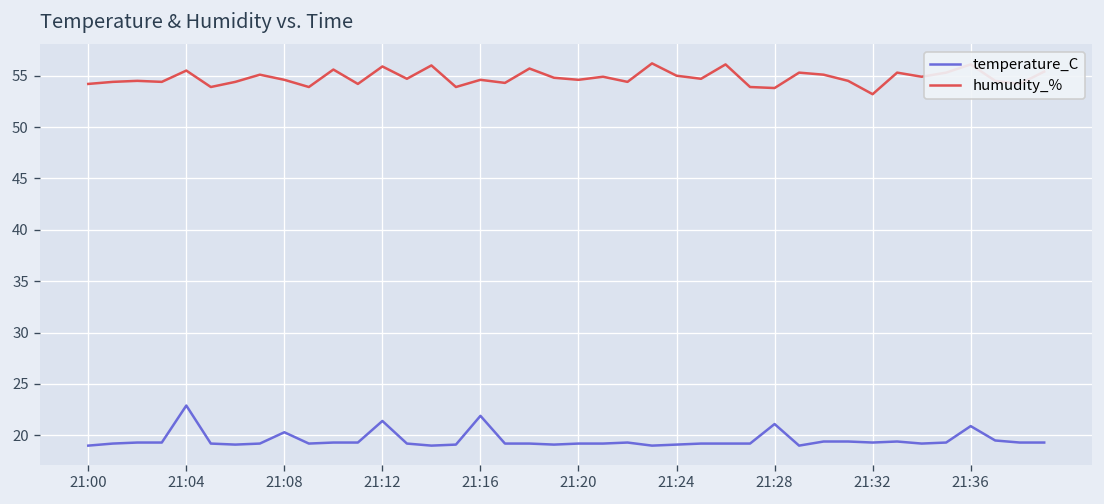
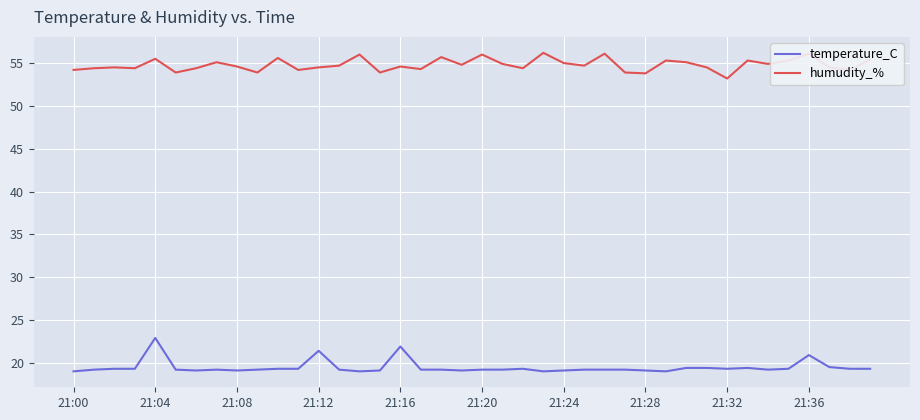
temperature_C, 21:08: 20 -> 19
humudity_%, 21:12: 56 -> 55
humudity_%, 21:20: 55 -> 56
temperature_C, 21:28: 21 -> 19
